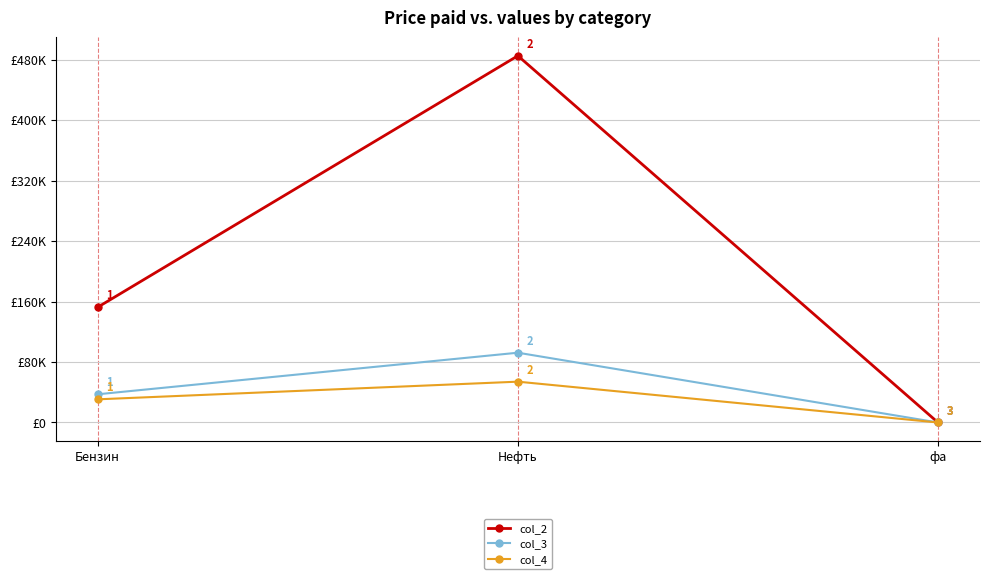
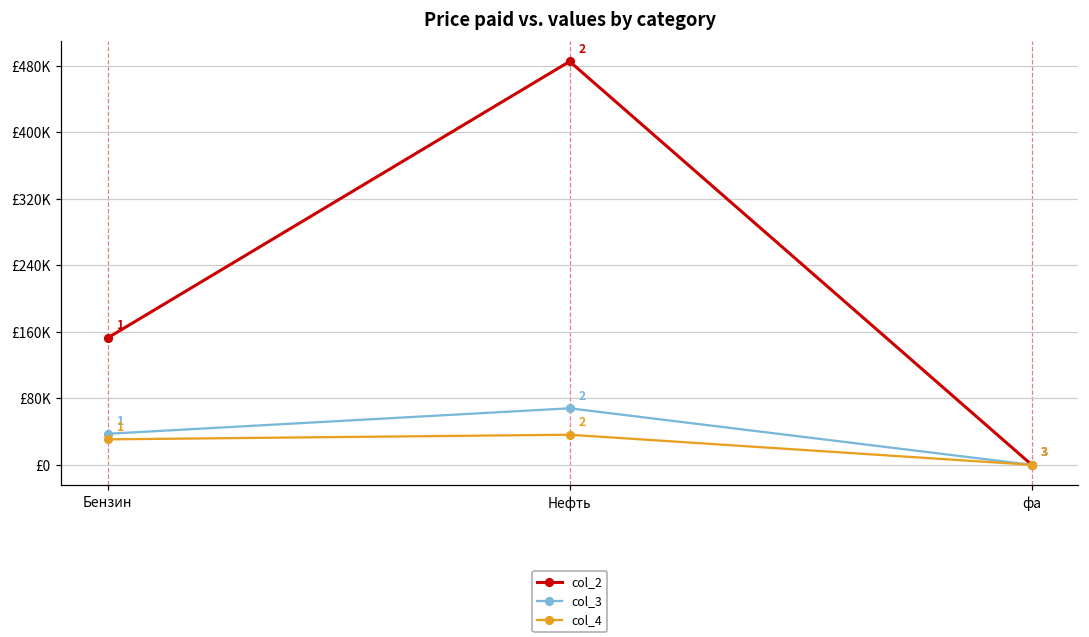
col_3, Нефть: £90000 -> £70000
col_4, Нефть: £50000 -> £40000
